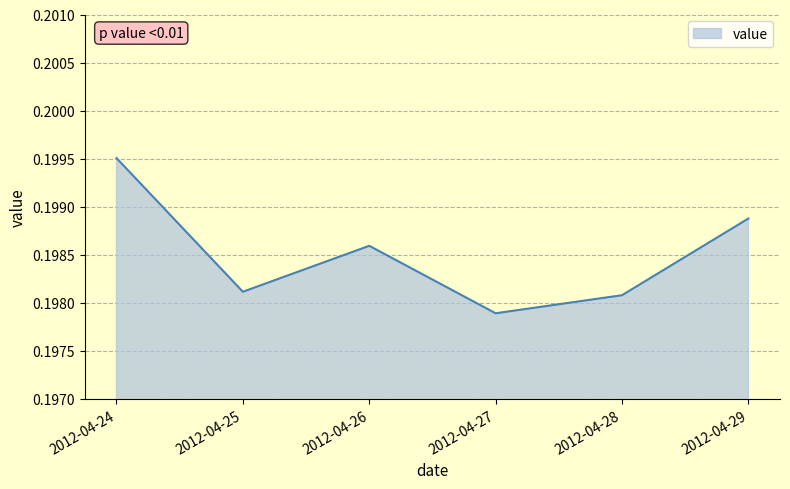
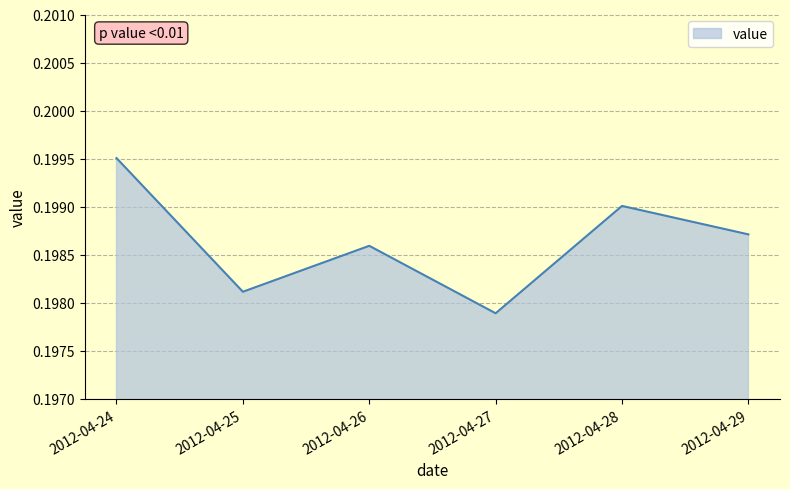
2012-04-28: 0.1981 -> 0.1990
2012-04-29: 0.1989 -> 0.1987
